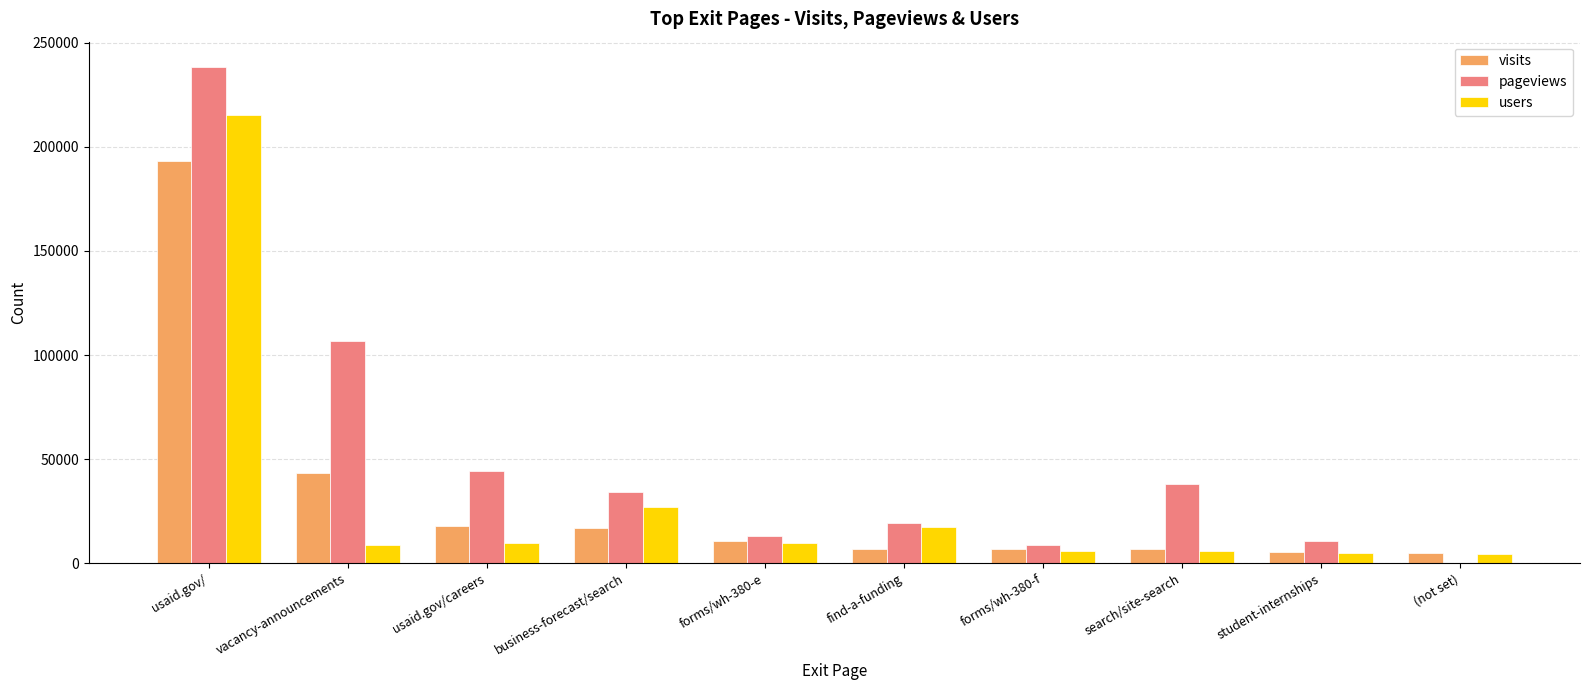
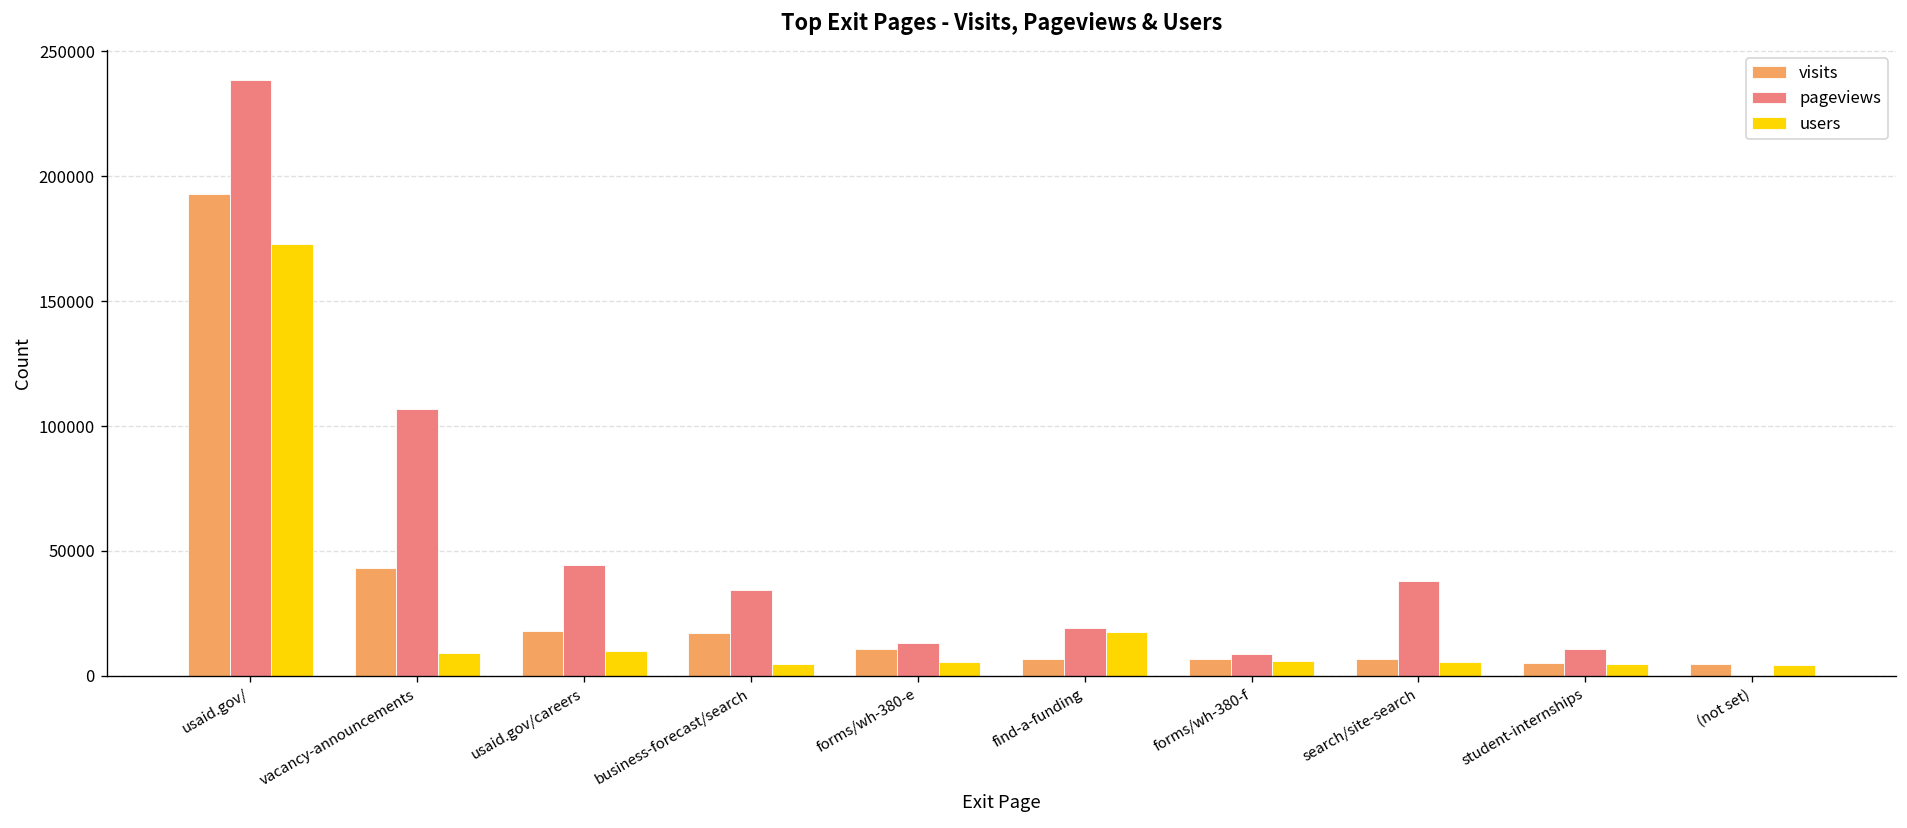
users, usaid.gov/: 215000 -> 173000
users, business-forecast/search: 27000 -> 5000
users, forms/wh-380-e: 10000 -> 6000
